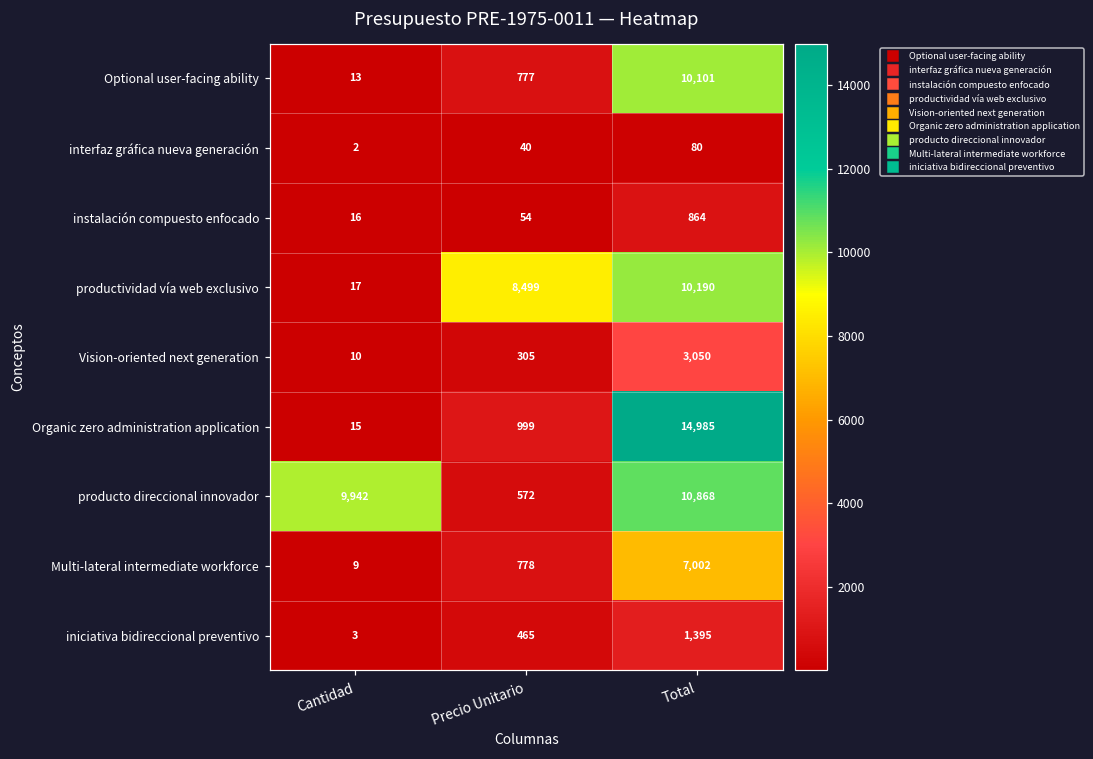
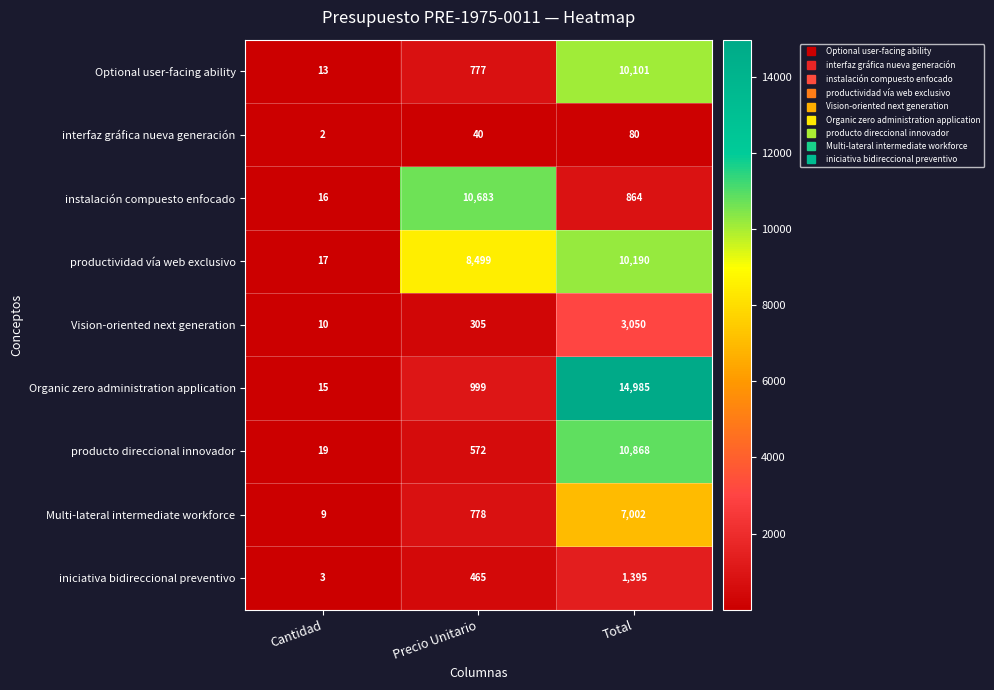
instalación compuesto enfocado, Precio Unitario: 54 -> 10,683
producto direccional innovador, Cantidad: 9,942 -> 19
